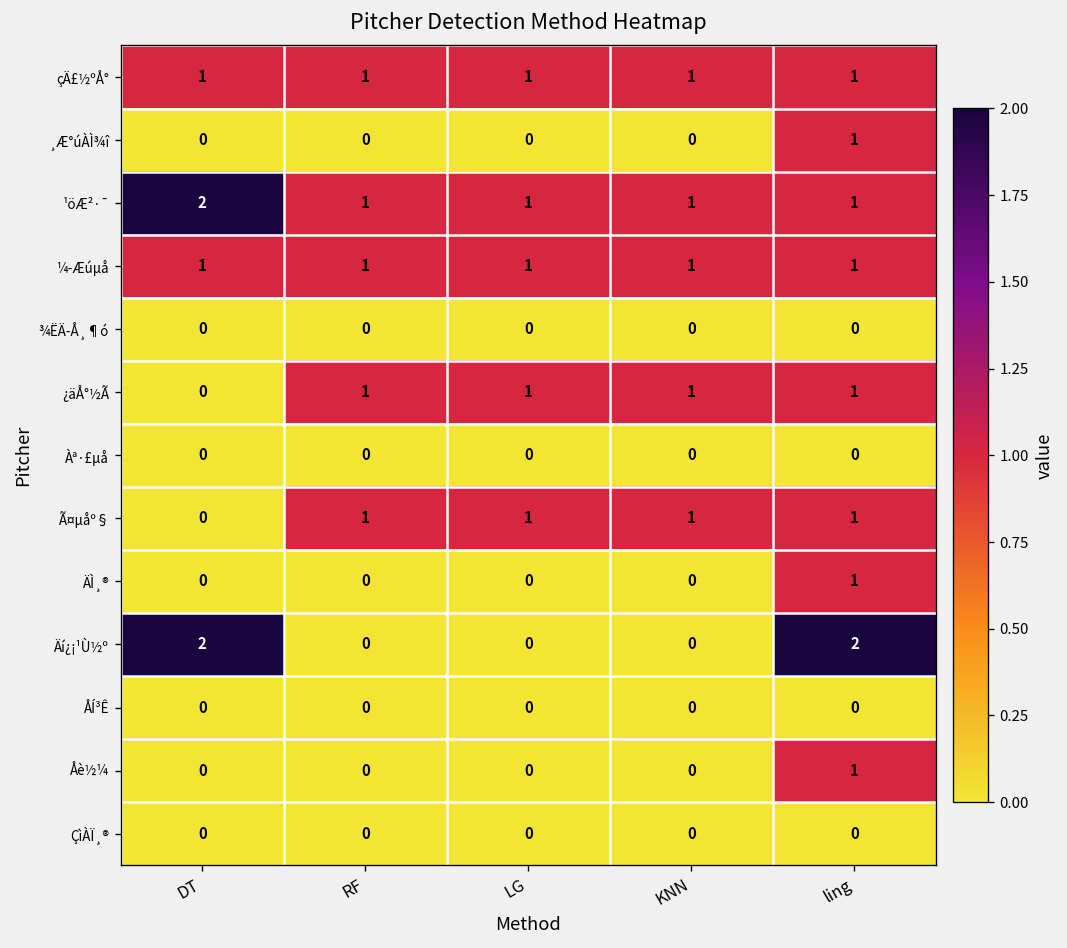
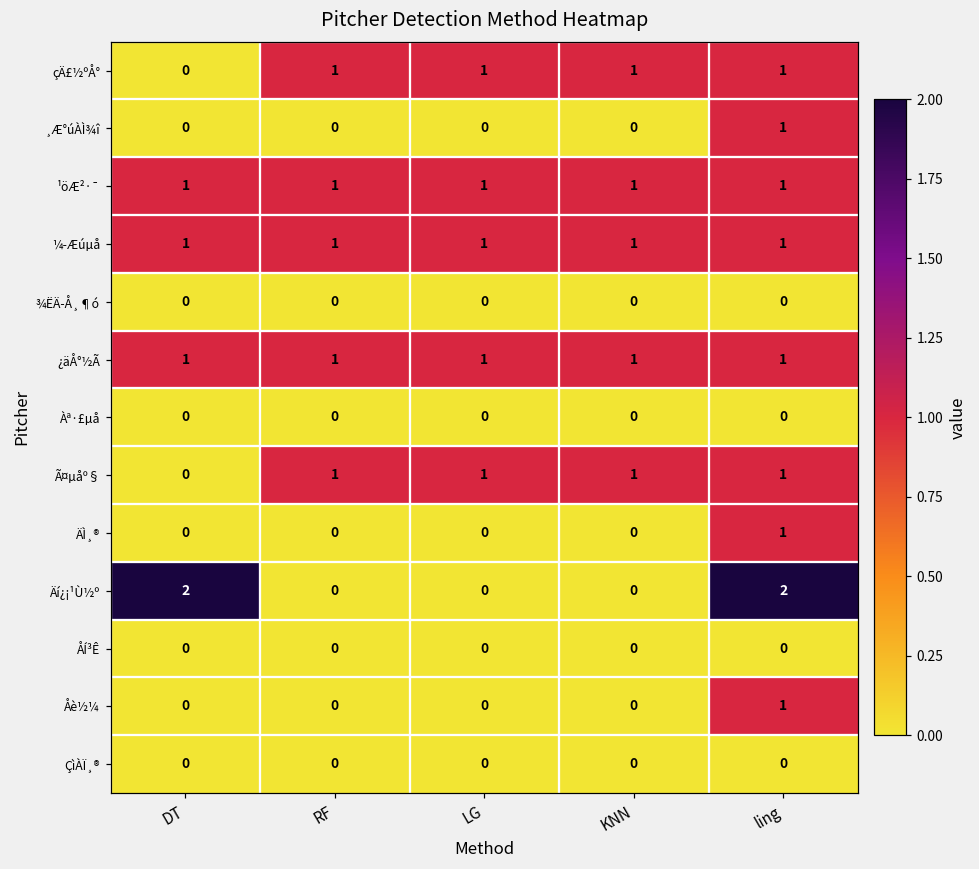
çÄ£½ºÅ°, DT: 1 -> 0
¹öÆ²·¯, DT: 2 -> 1
¿äÅ°½Ã, DT: 0 -> 1
